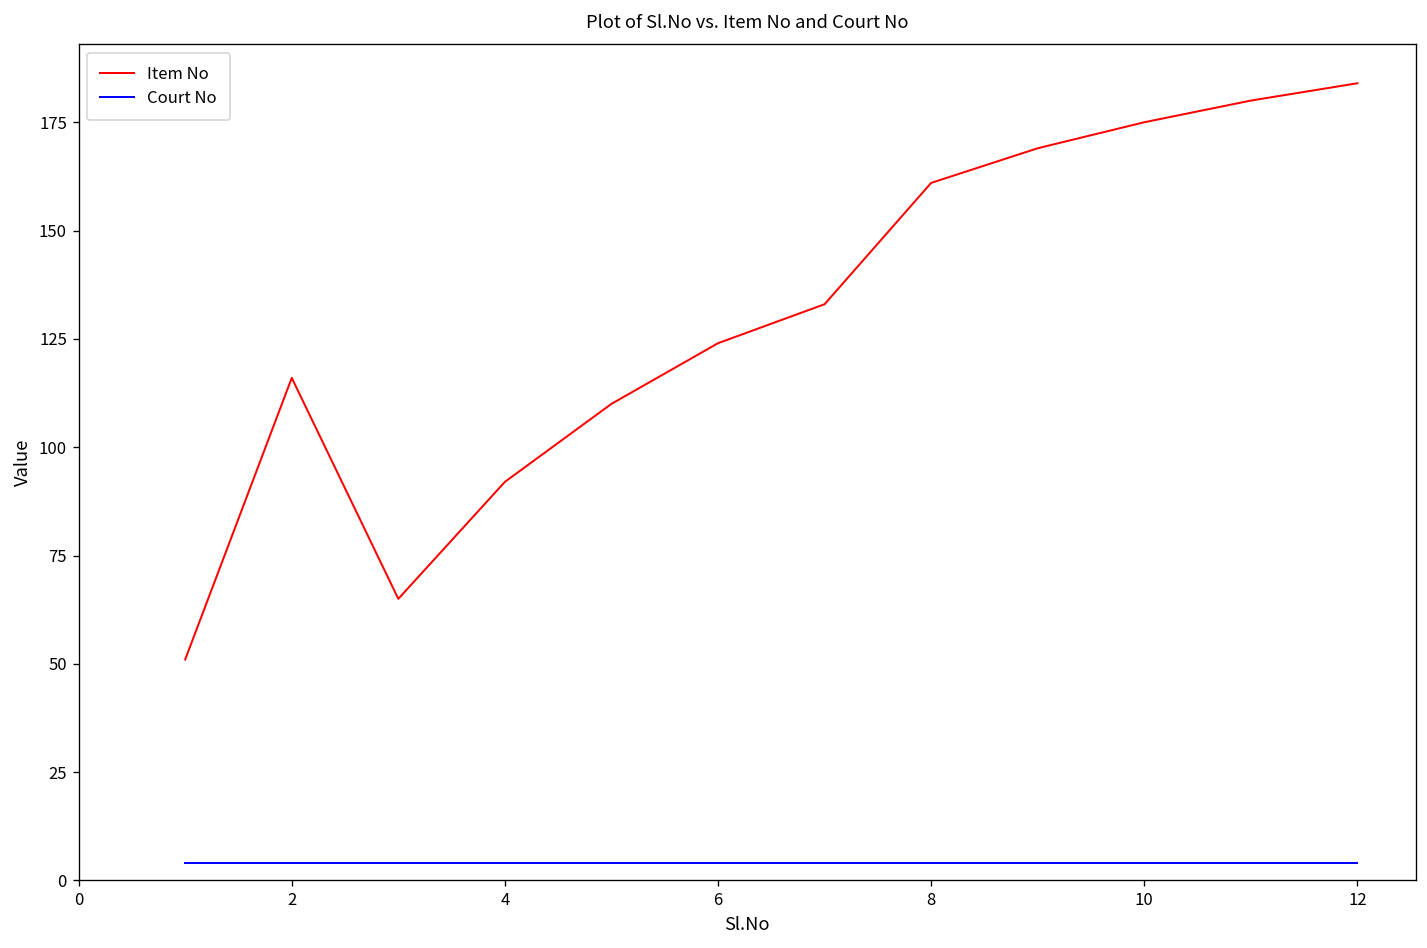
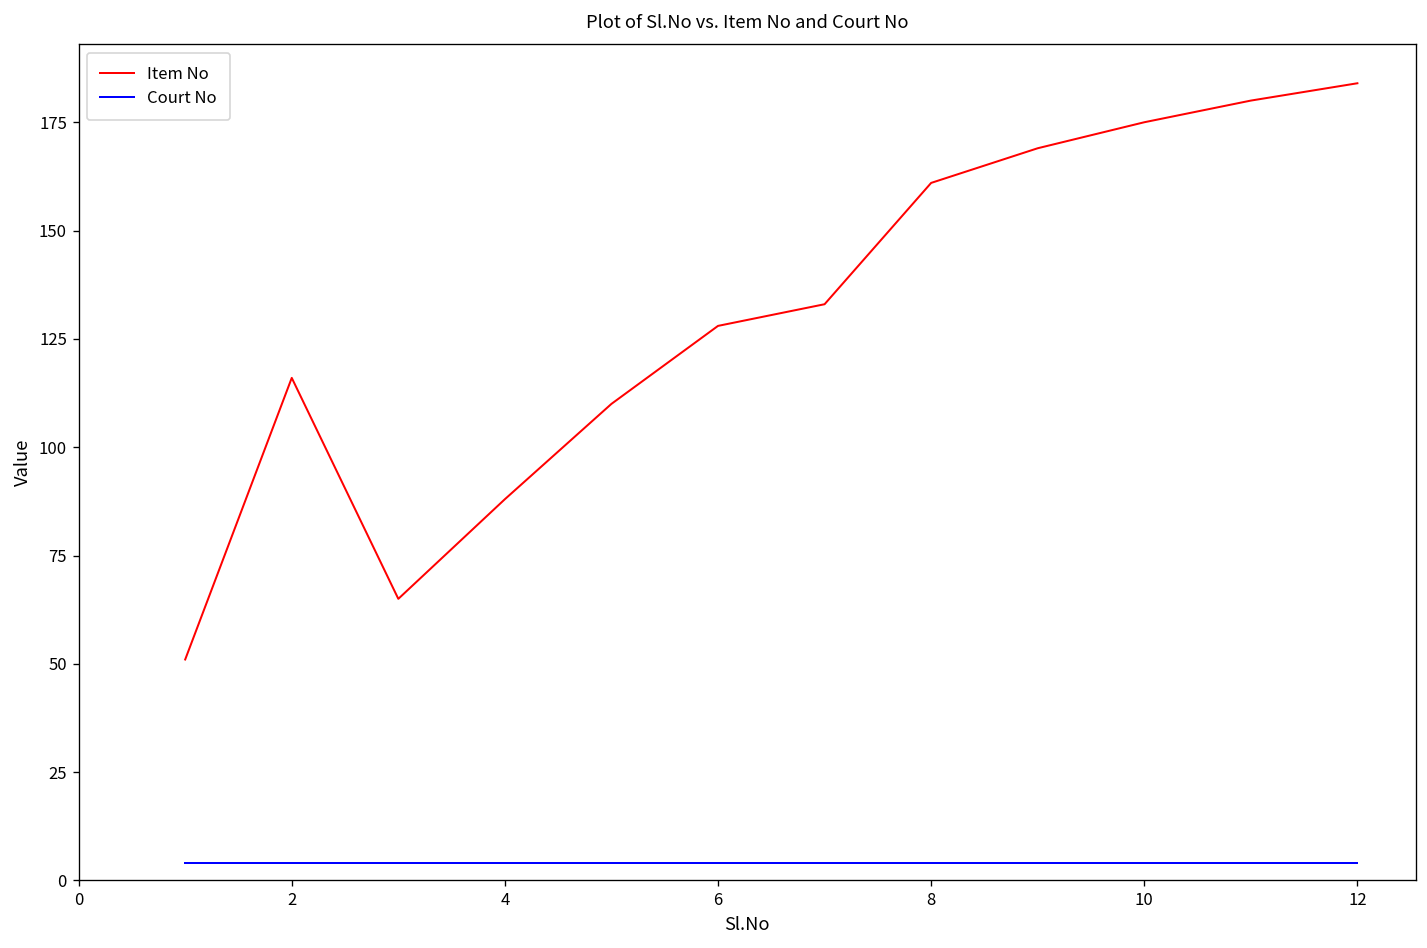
Item No, 4: 92 -> 88
Item No, 6: 124 -> 128
